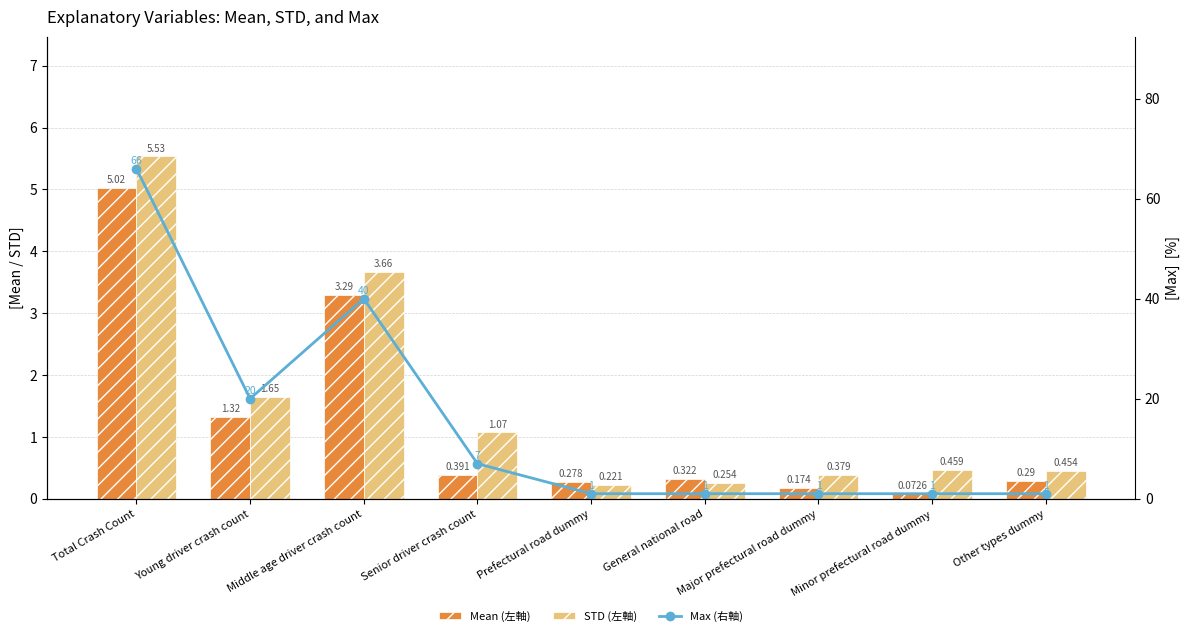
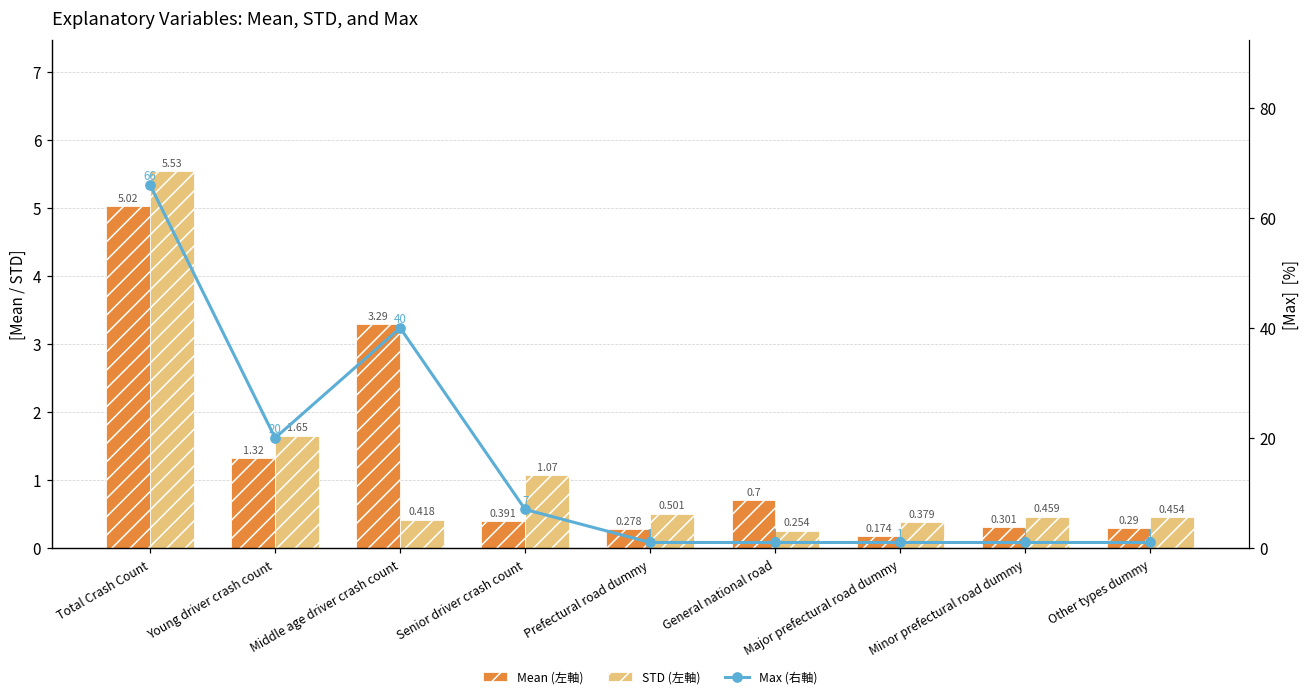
STD (左軸), Middle age driver crash count: 3.66 -> 0.418
STD (左軸), Prefectural road dummy: 0.221 -> 0.501
Mean (左軸), General national road: 0.322 -> 0.7
Mean (左軸), Minor prefectural road dummy: 0.0726 -> 0.301
